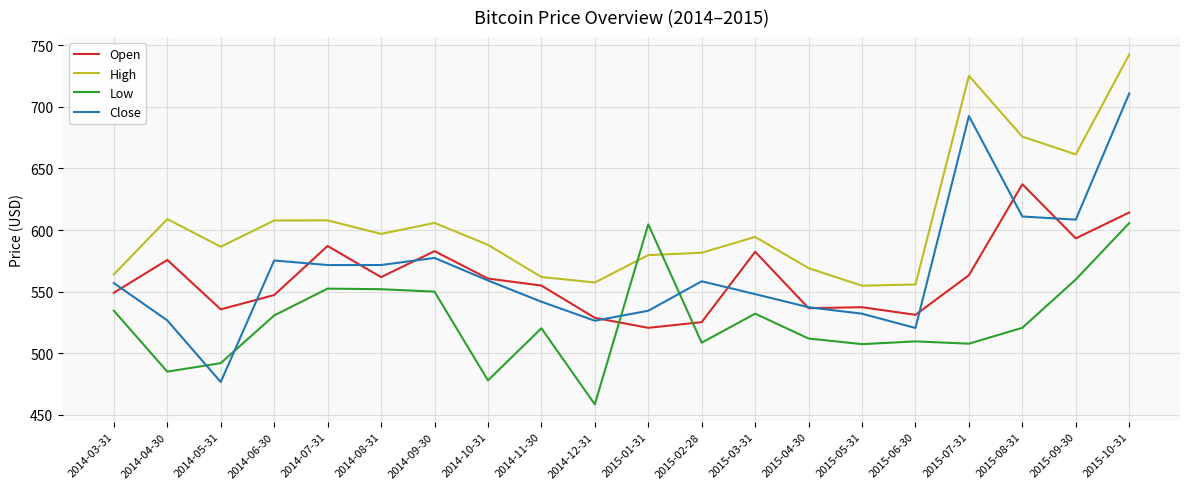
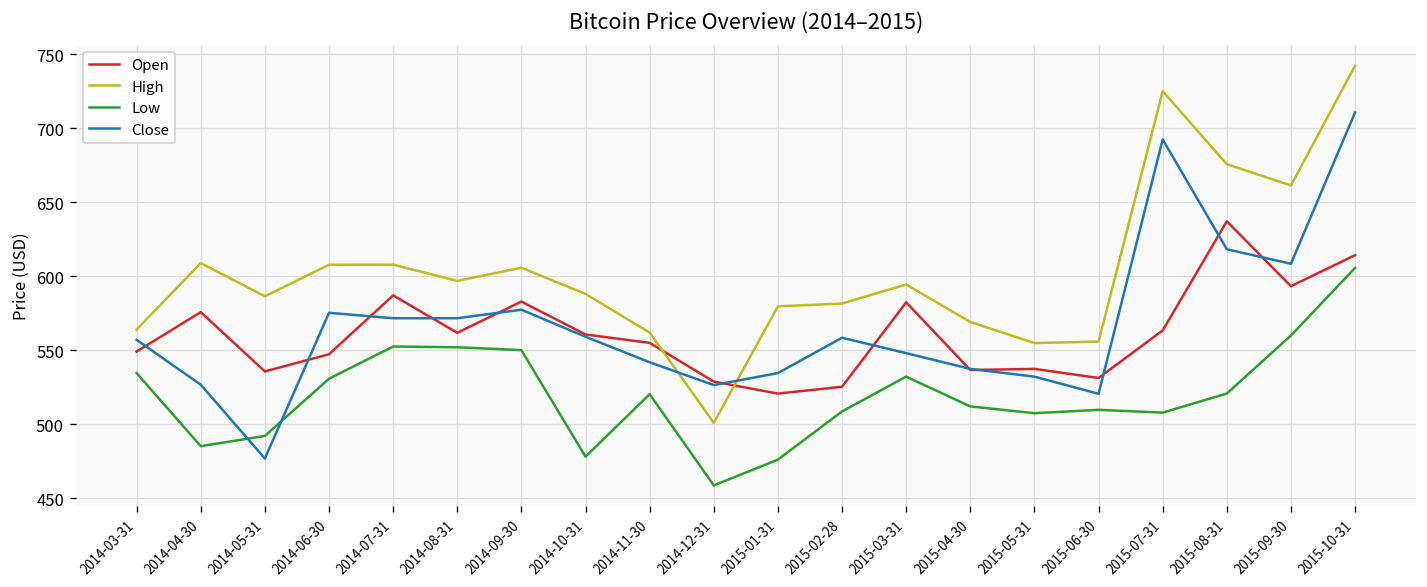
High, 2014-12-31: 557 -> 501
Low, 2015-01-31: 605 -> 476
Close, 2015-08-31: 611 -> 618
